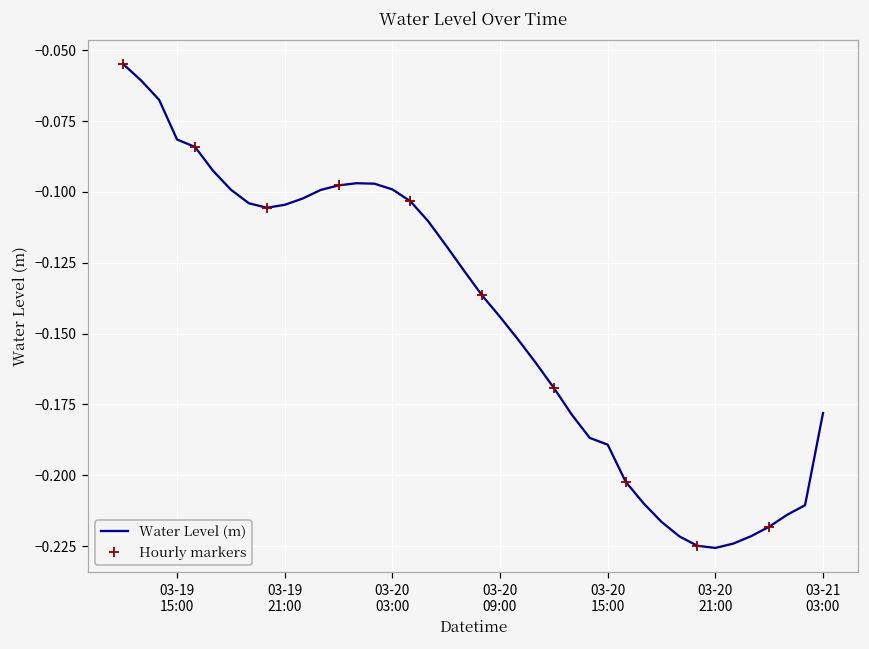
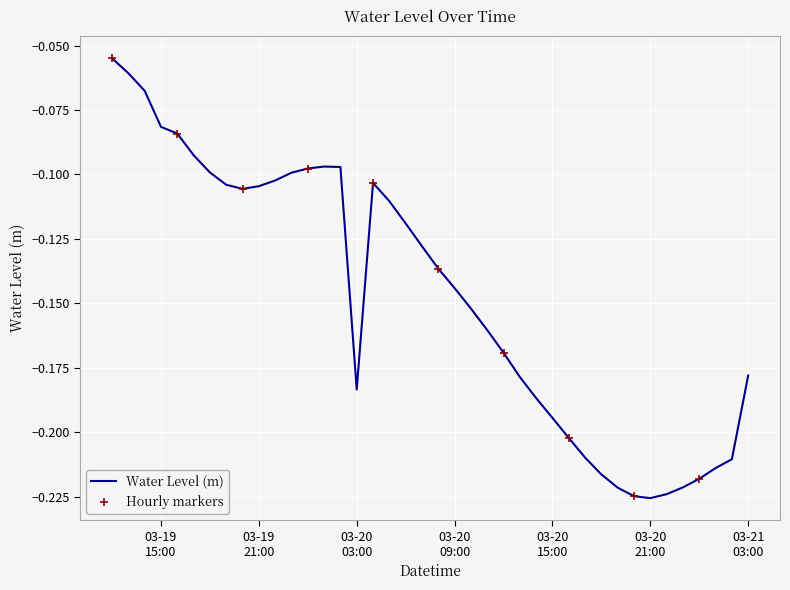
Water Level (m), 03-20 03:00: -0.099 -> -0.183
Water Level (m), 03-20 15:00: -0.189 -> -0.194
